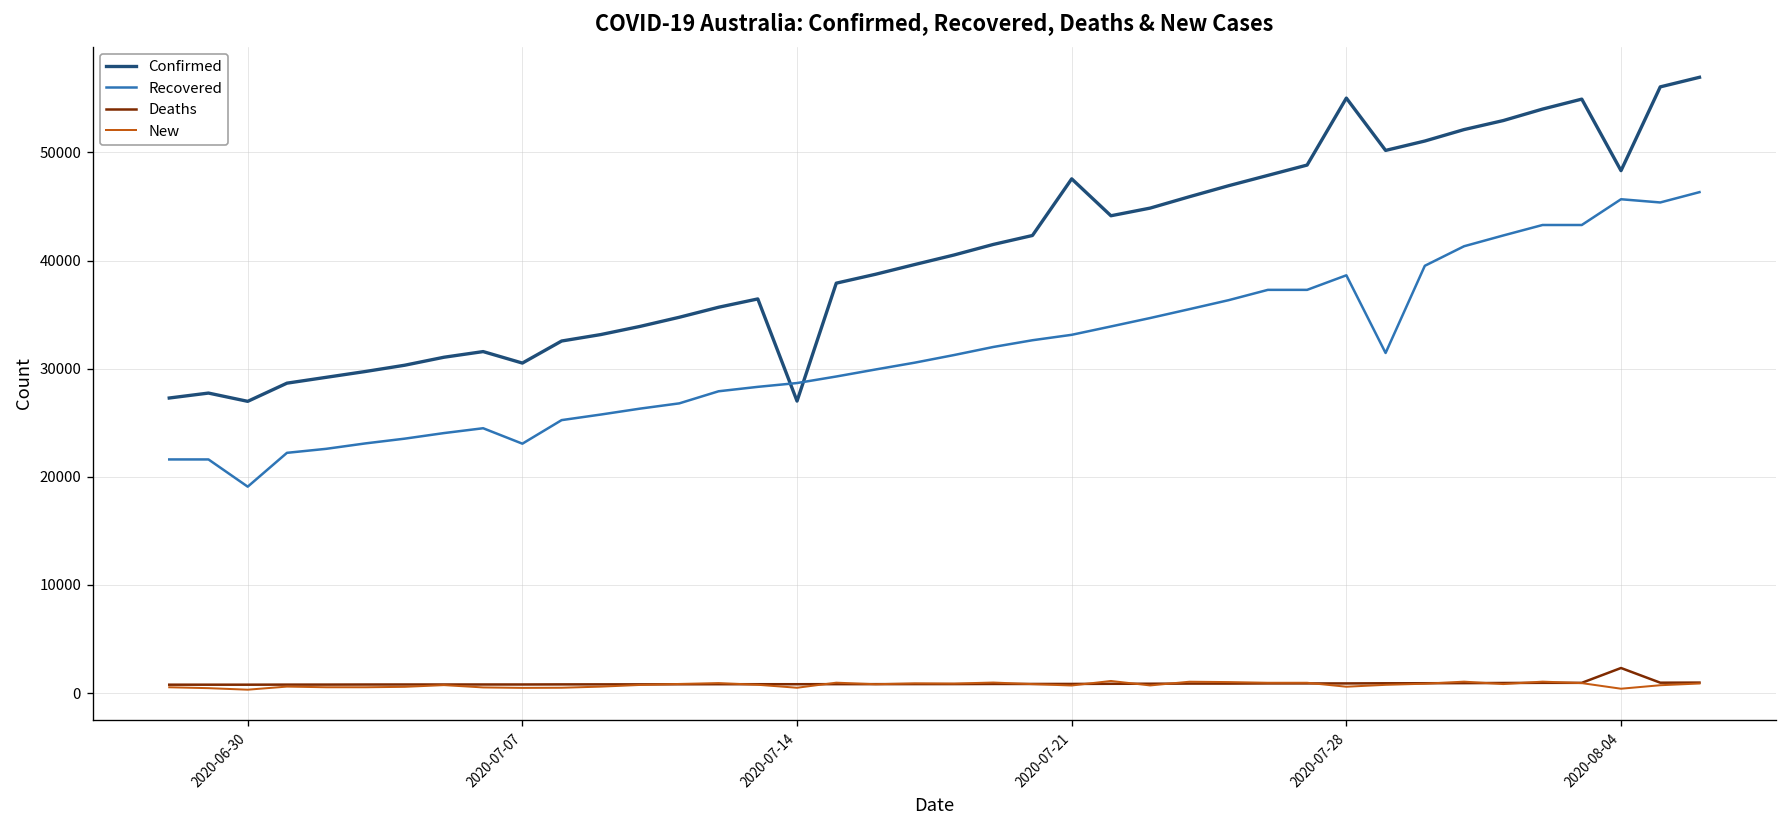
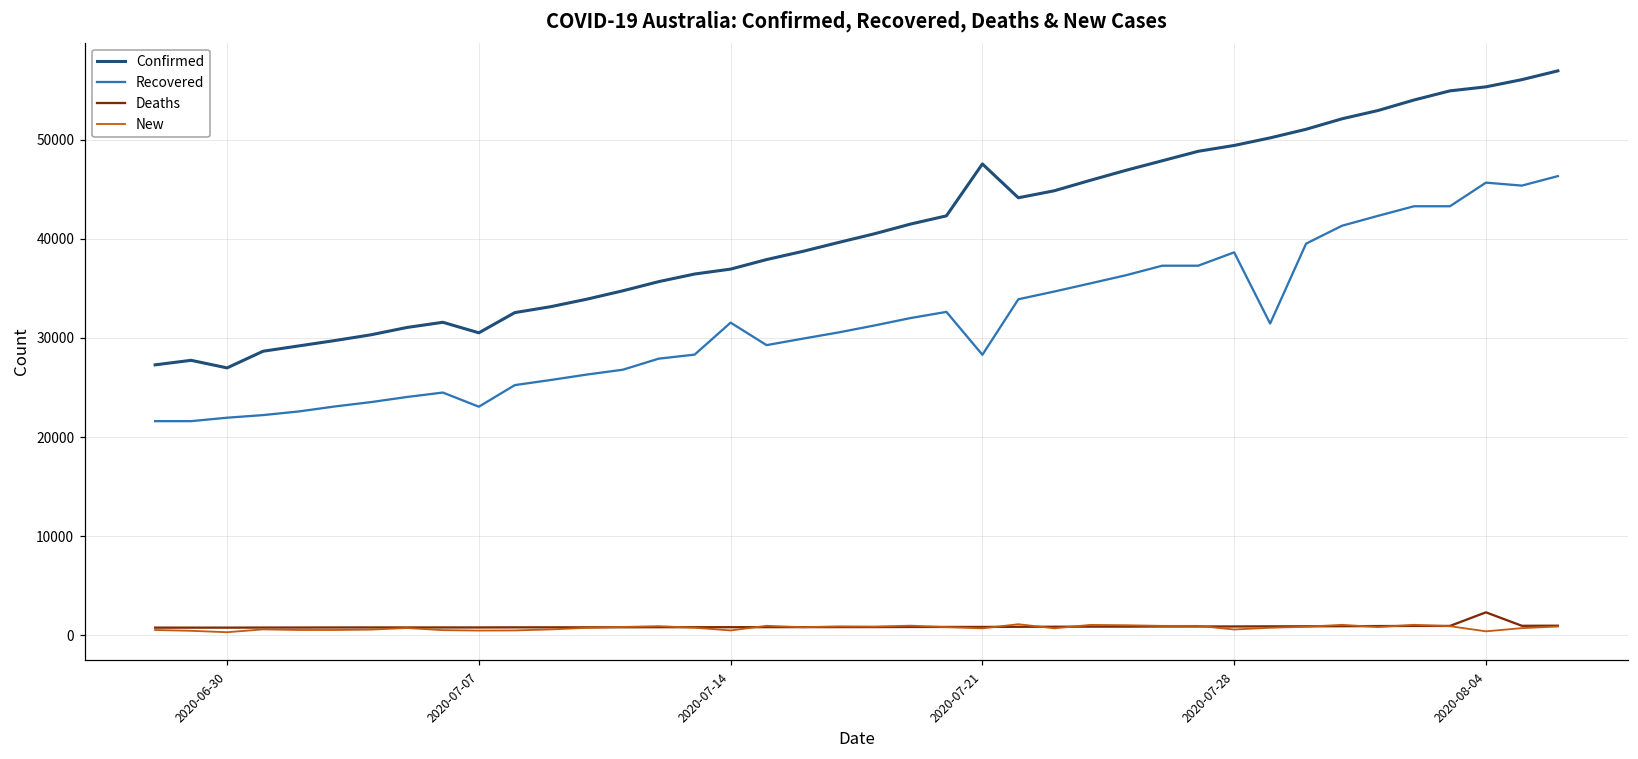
Recovered, 2020-06-30: 19000 -> 22000
Confirmed, 2020-07-14: 27000 -> 37000
Recovered, 2020-07-14: 29000 -> 32000
Recovered, 2020-07-21: 33000 -> 28000
Confirmed, 2020-07-28: 55000 -> 49000
Confirmed, 2020-08-04: 48000 -> 55000
